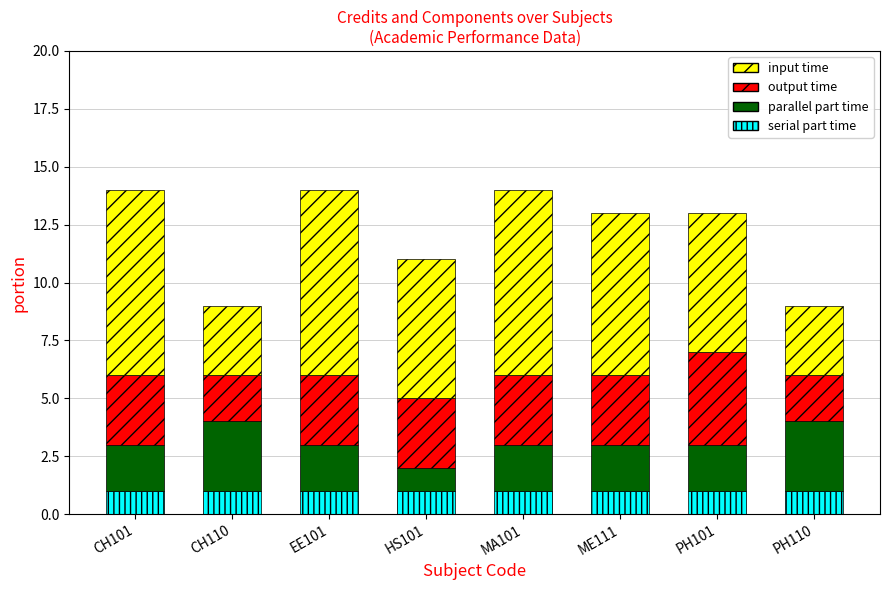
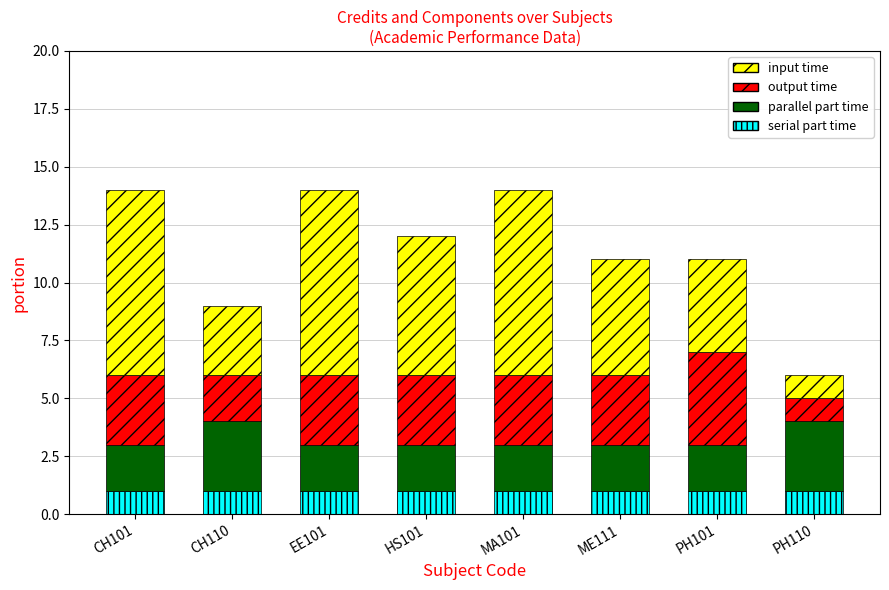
parallel part time, HS101: 1 -> 2
input time, ME111: 7 -> 5
input time, PH101: 6 -> 4
output time, PH110: 2 -> 1
input time, PH110: 3 -> 1
